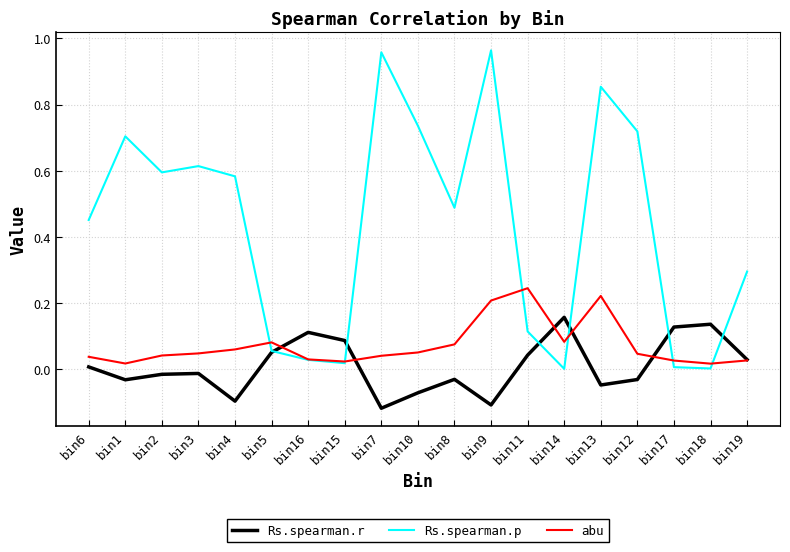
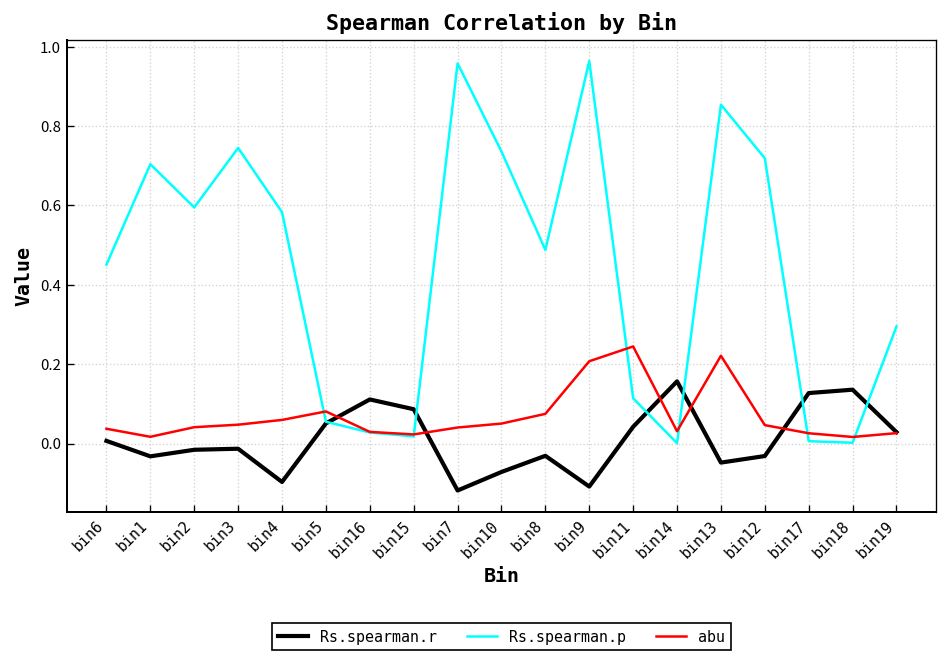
Rs.spearman.p, bin3: 0.61 -> 0.75
abu, bin14: 0.08 -> 0.03
